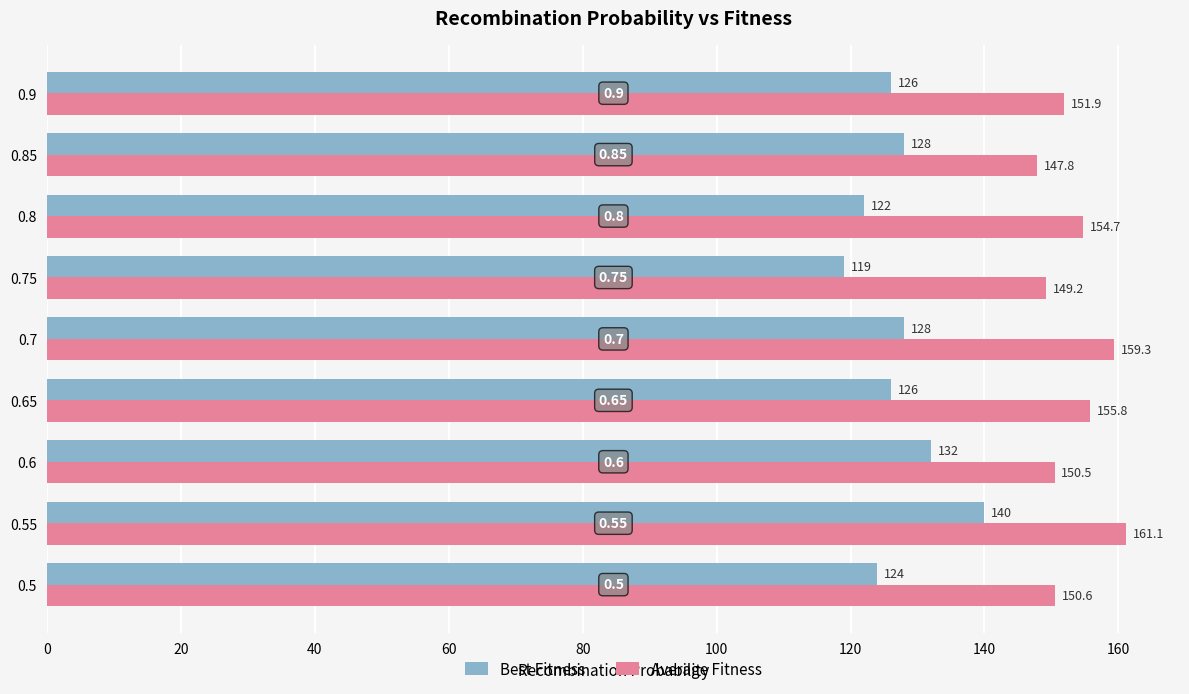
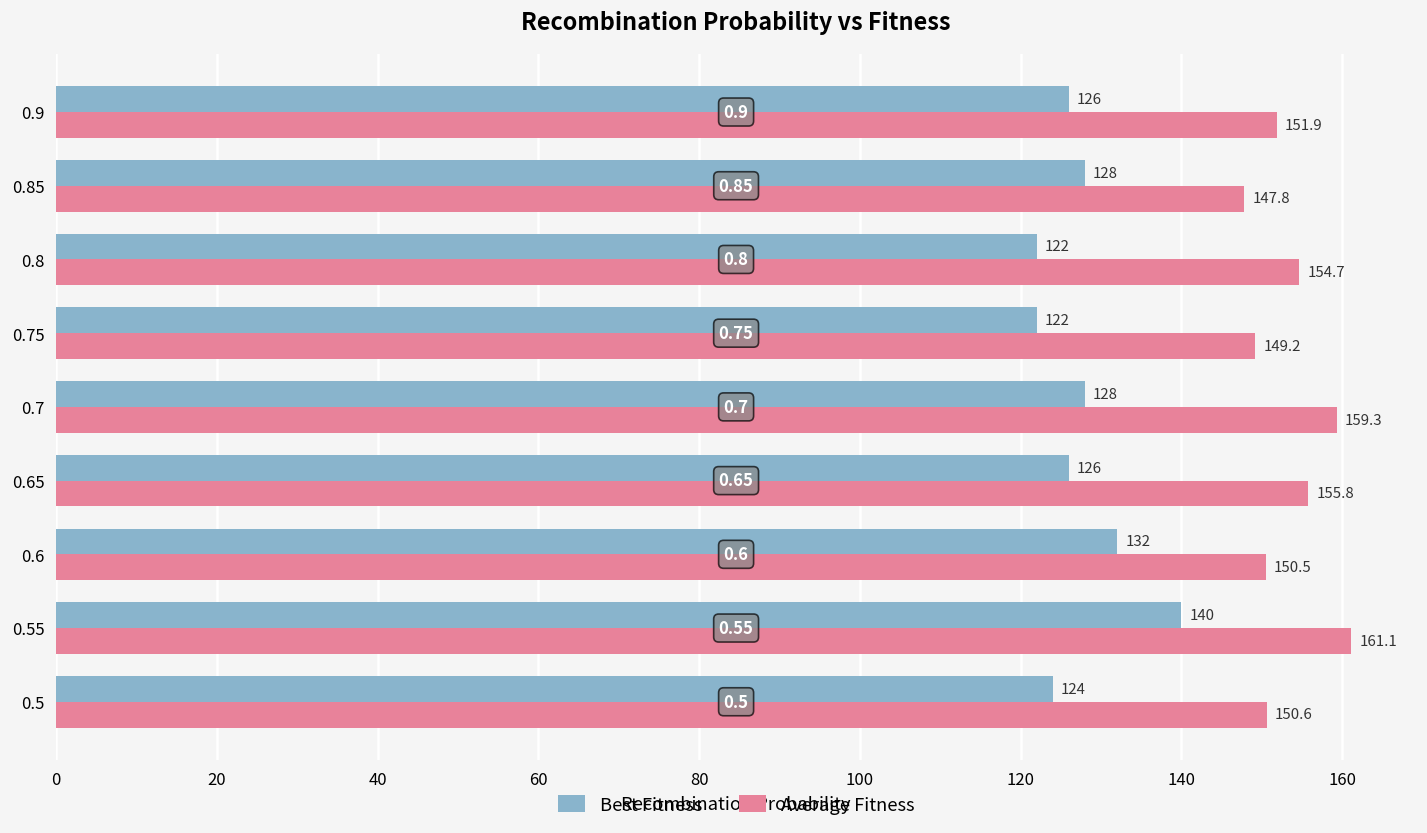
Best Fitness, 0.75: 119 -> 122
